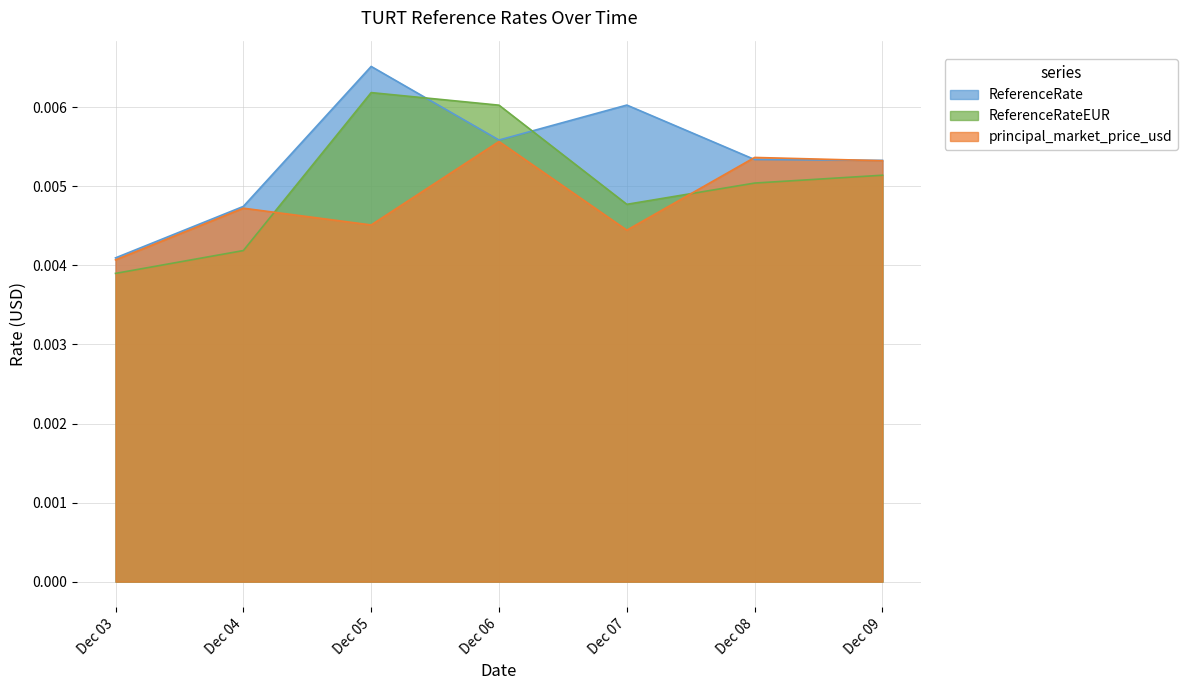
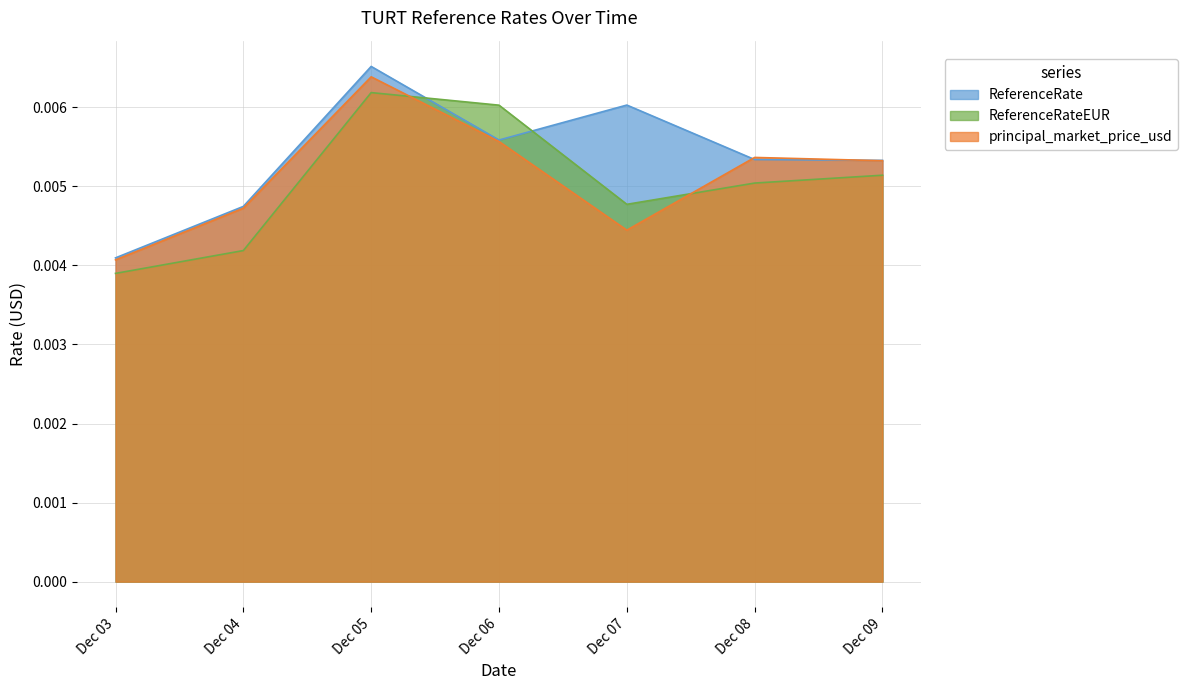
principal_market_price_usd, Dec 05: 0.0045 -> 0.0064
